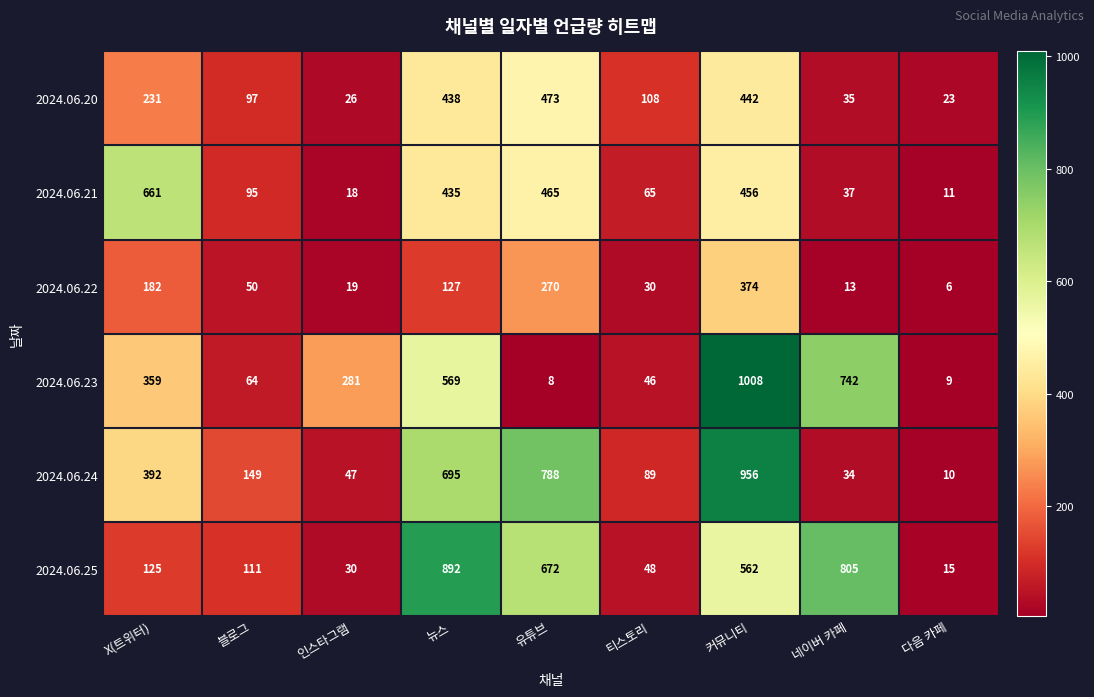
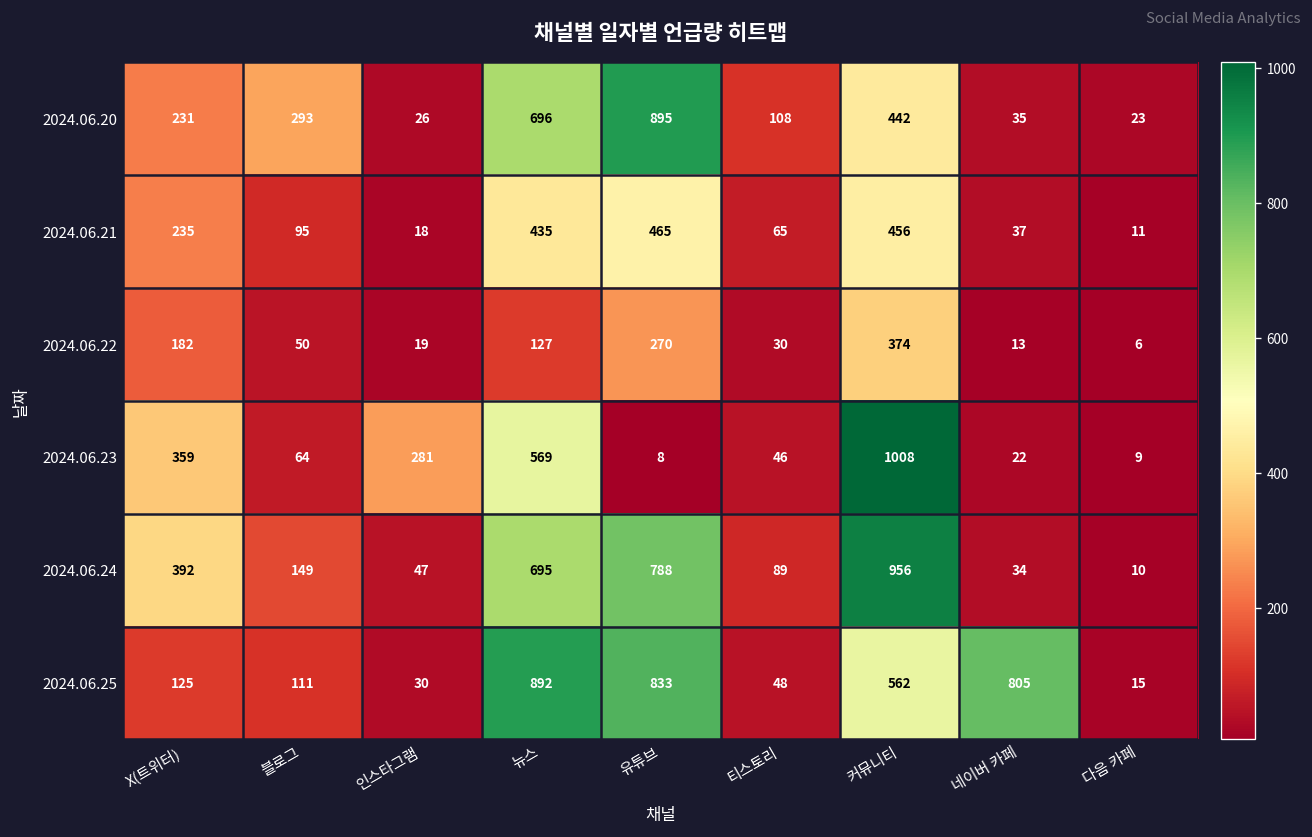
2024.06.20, 블로그: 97 -> 293
2024.06.20, 뉴스: 438 -> 696
2024.06.20, 유튜브: 473 -> 895
2024.06.21, X(트위터): 661 -> 235
2024.06.23, 네이버 카페: 742 -> 22
2024.06.25, 유튜브: 672 -> 833
